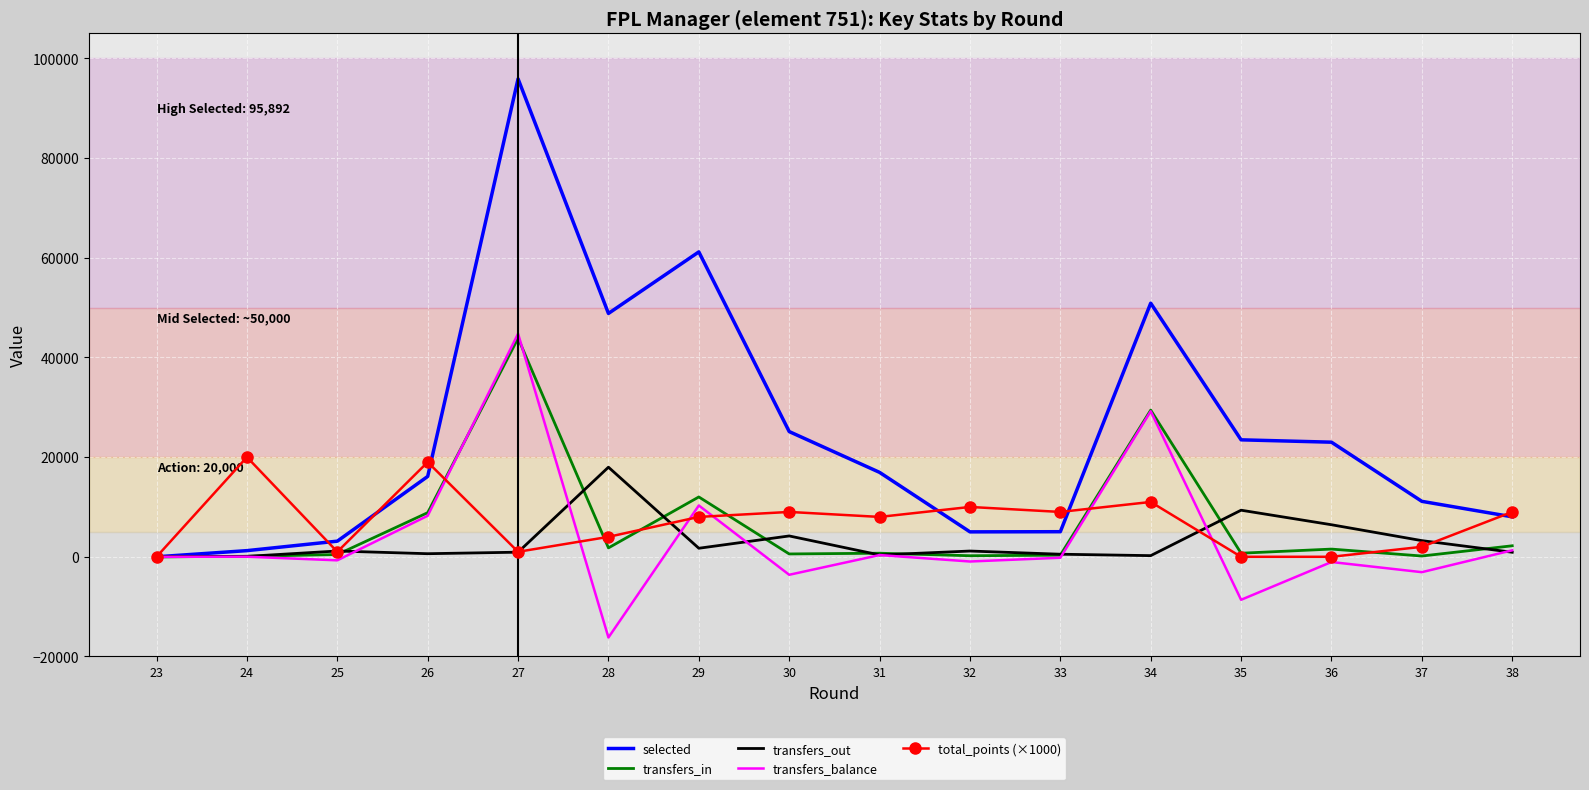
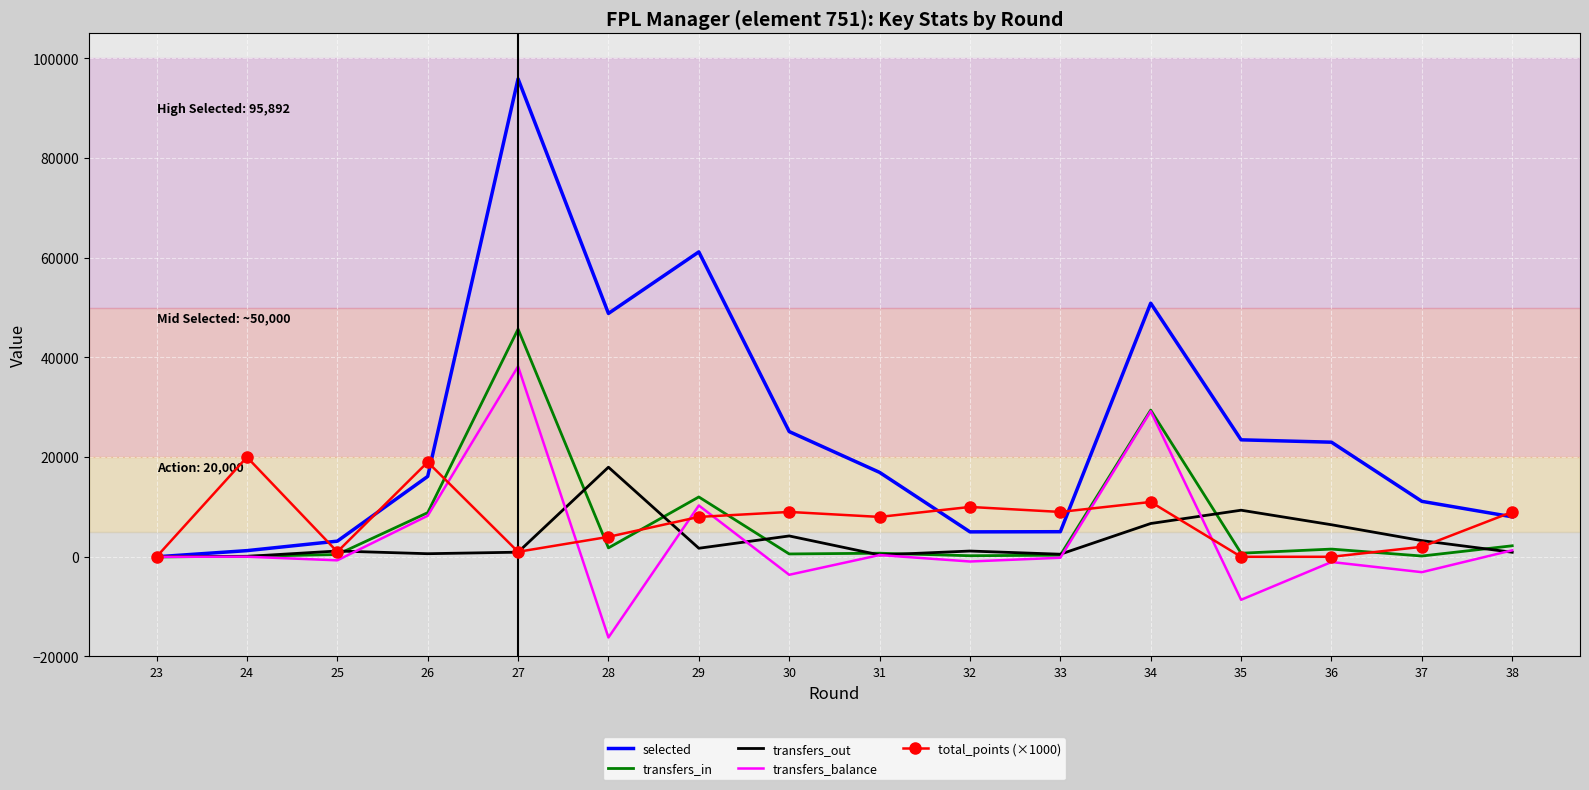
transfers_in, 27: 44000 -> 46000
transfers_balance, 27: 45000 -> 38000
transfers_out, 34: 0 -> 7000
